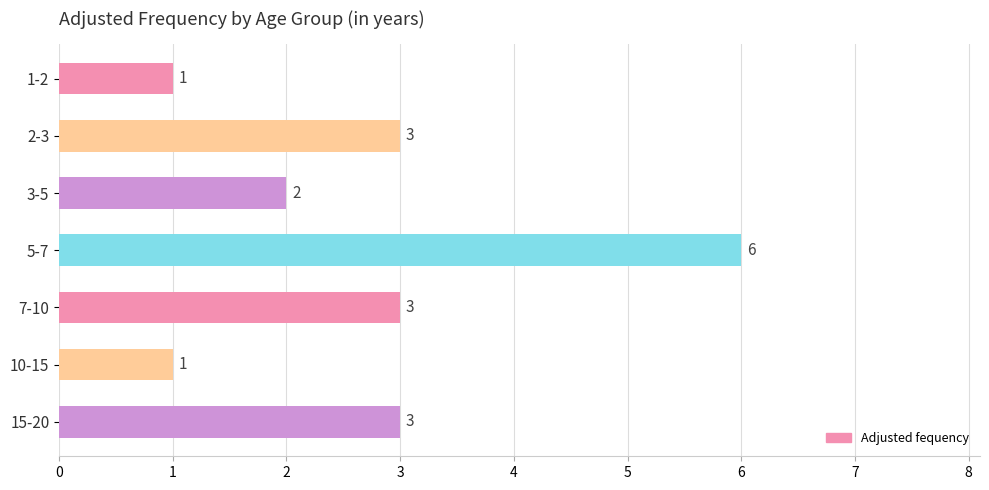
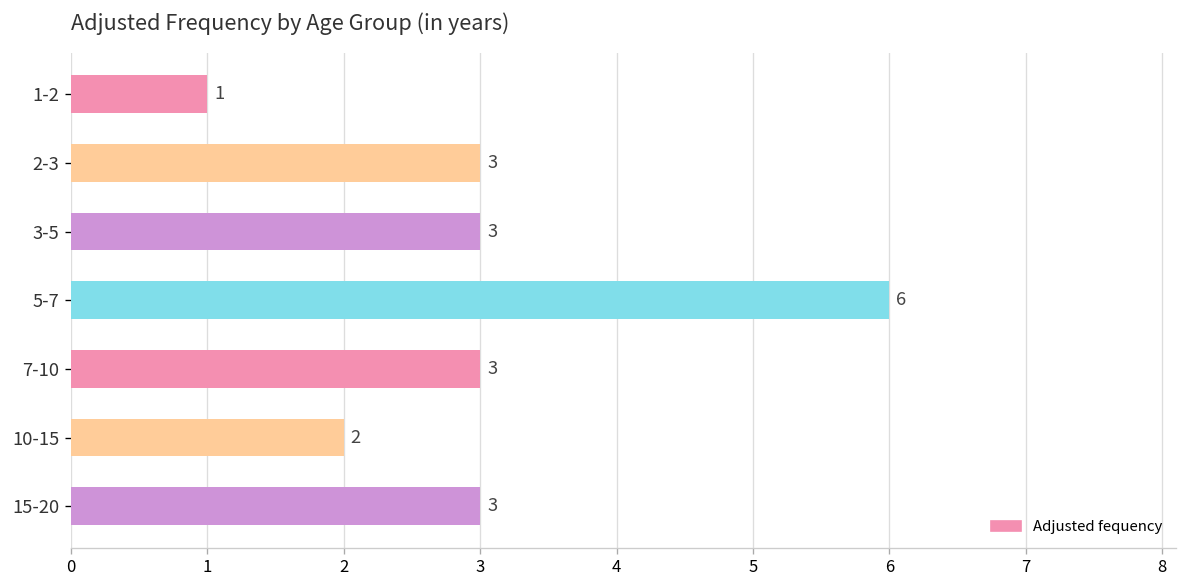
3-5: 2 -> 3
10-15: 1 -> 2
